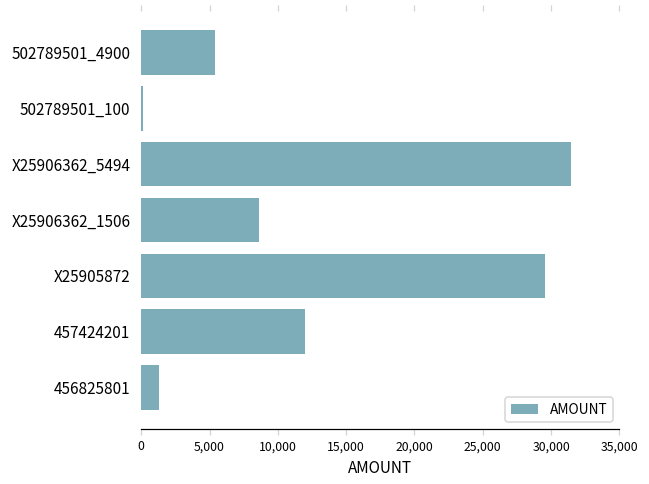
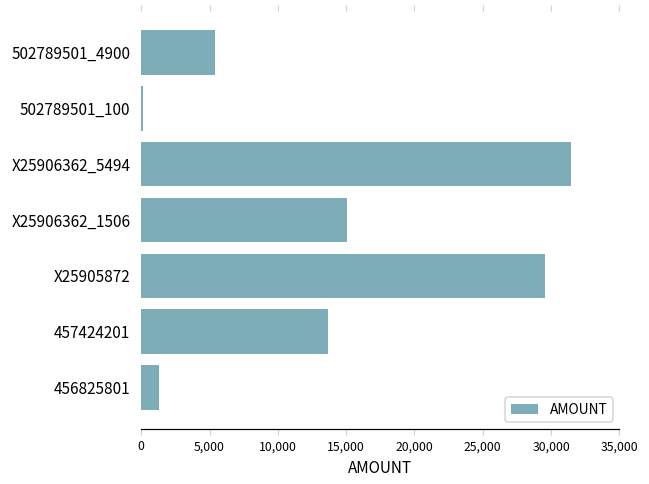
X25906362_1506: 8,600 -> 15,100
457424201: 12,000 -> 13,700
